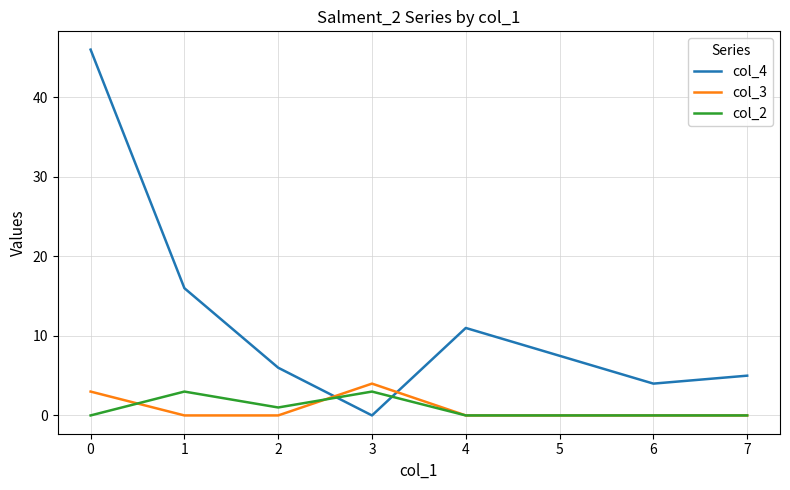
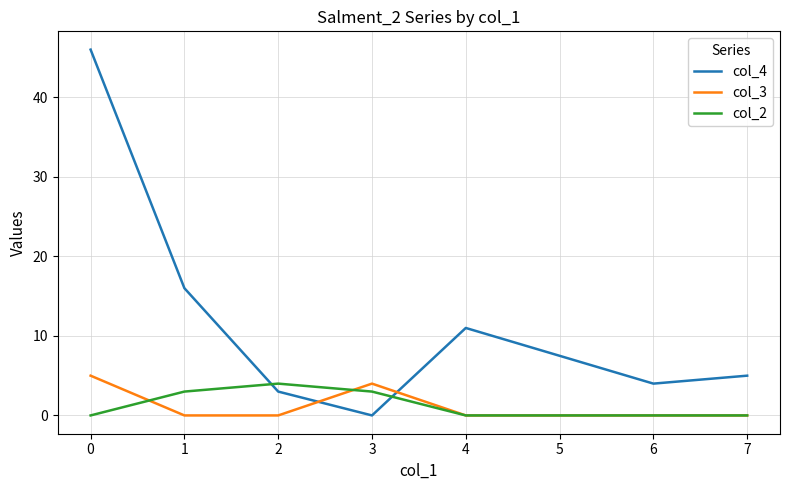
col_3, 0: 3 -> 5
col_4, 2: 6 -> 3
col_2, 2: 1 -> 4
